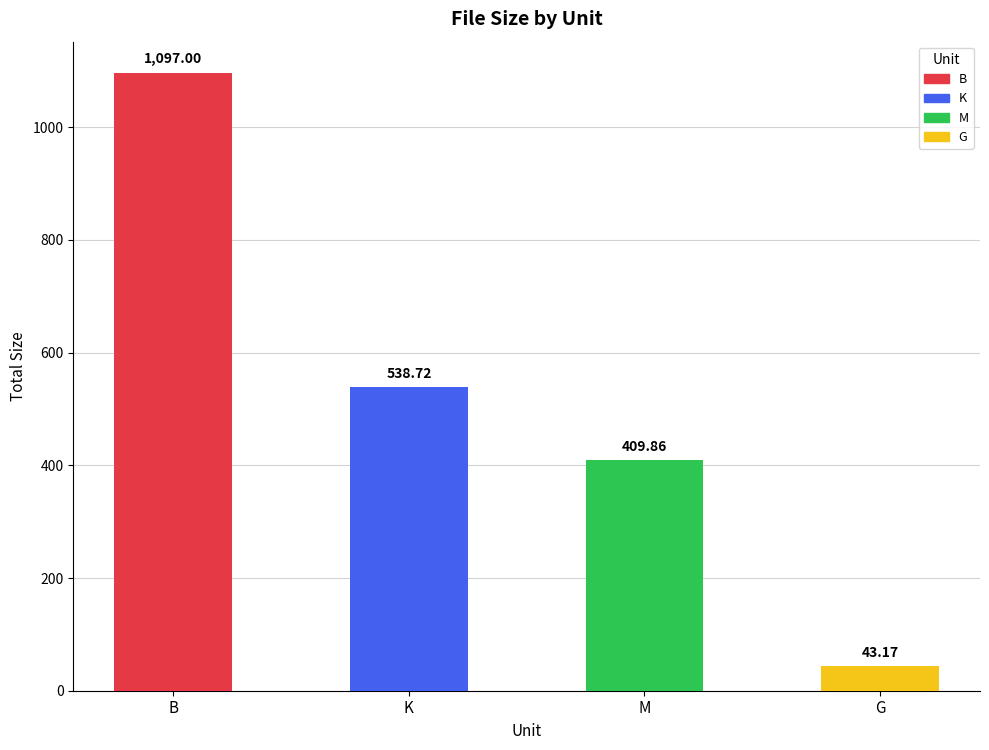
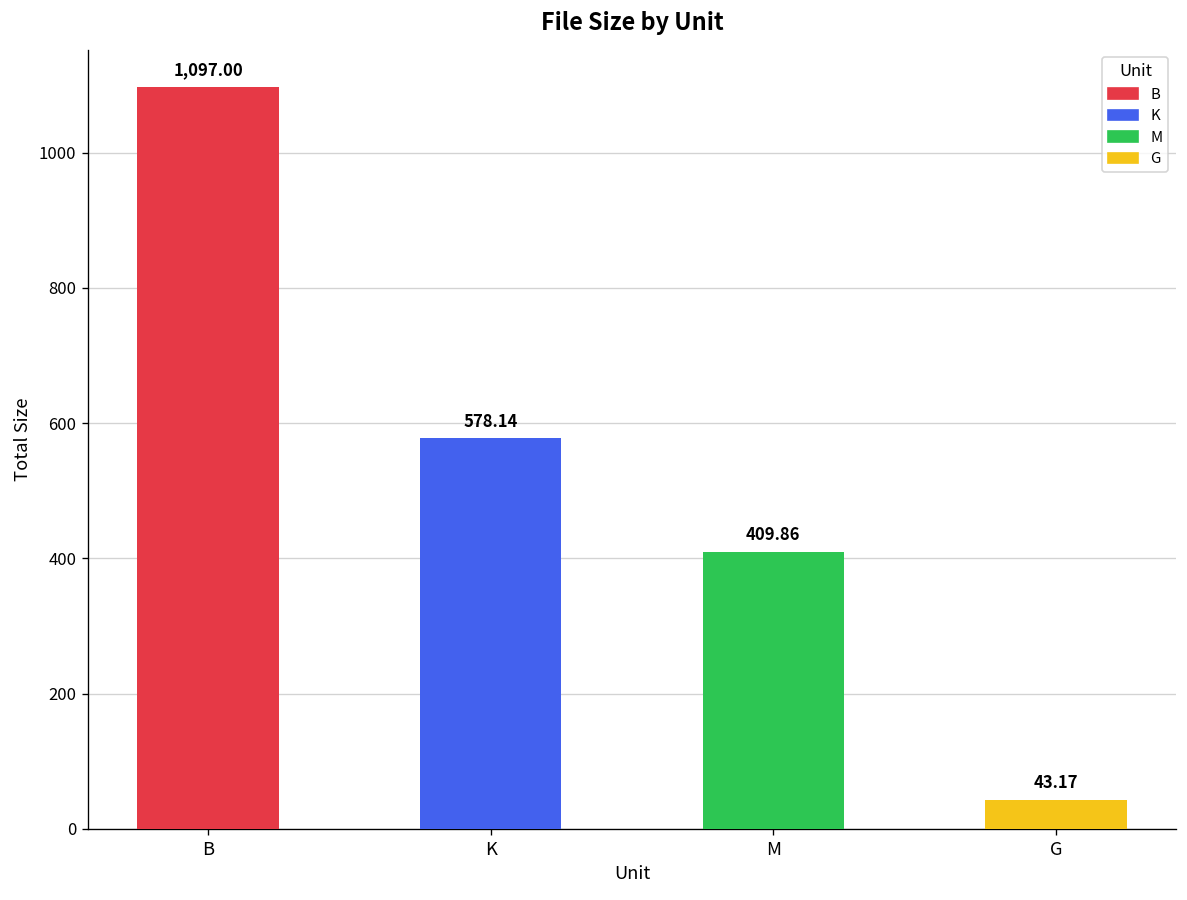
K: 538.72 -> 578.14
